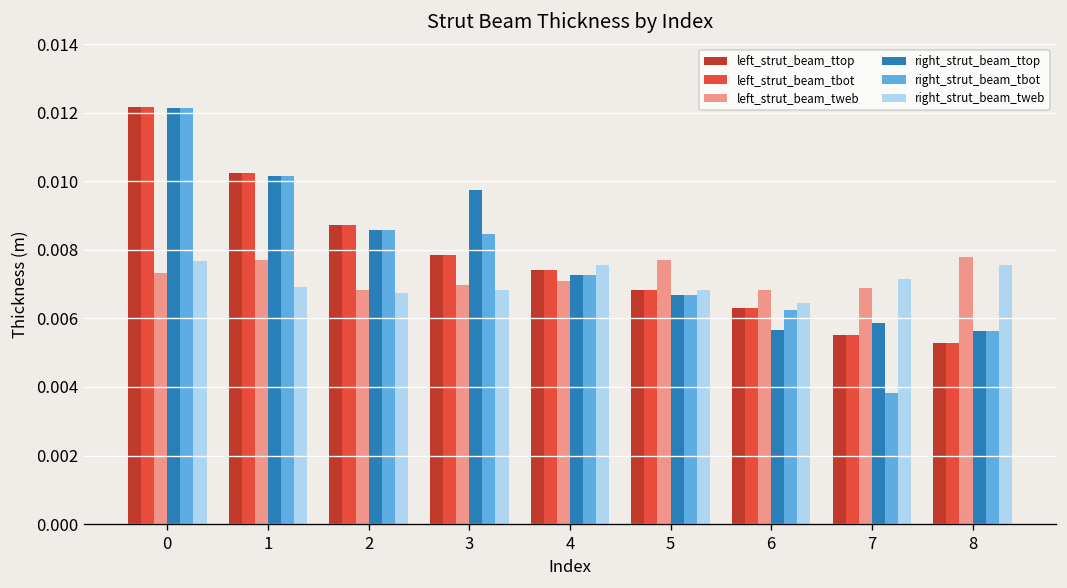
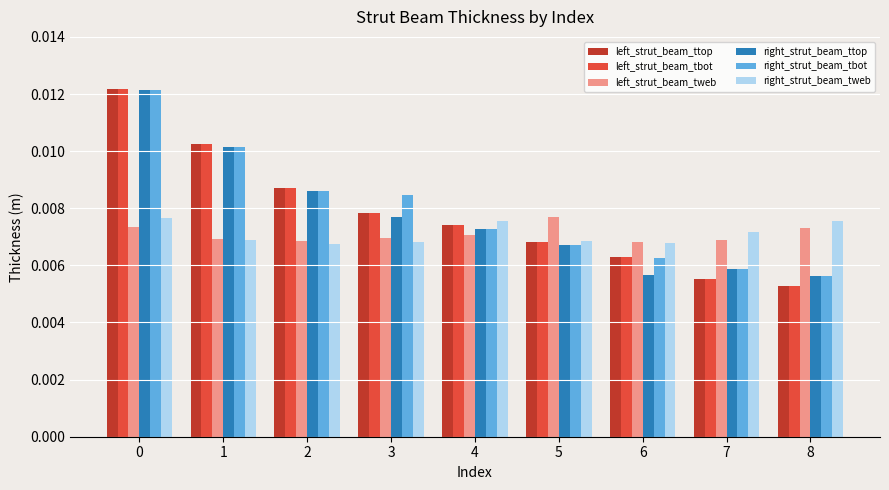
left_strut_beam_tweb, 1: 0.0077 -> 0.0069
right_strut_beam_ttop, 3: 0.0097 -> 0.0077
right_strut_beam_tweb, 6: 0.0064 -> 0.0068
right_strut_beam_tbot, 7: 0.0038 -> 0.0059
left_strut_beam_tweb, 8: 0.0078 -> 0.0073
